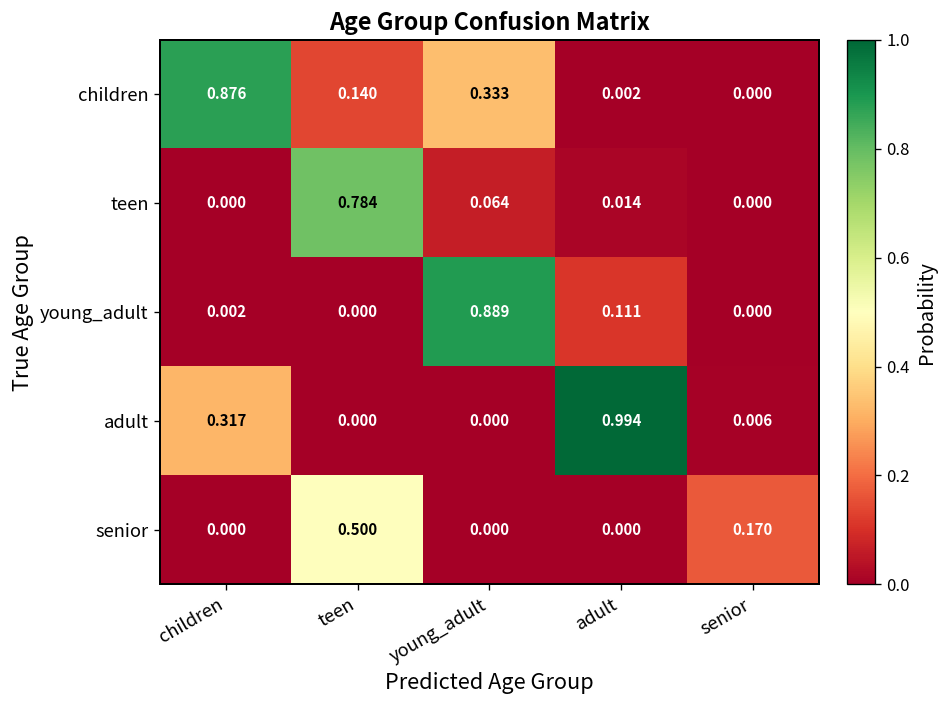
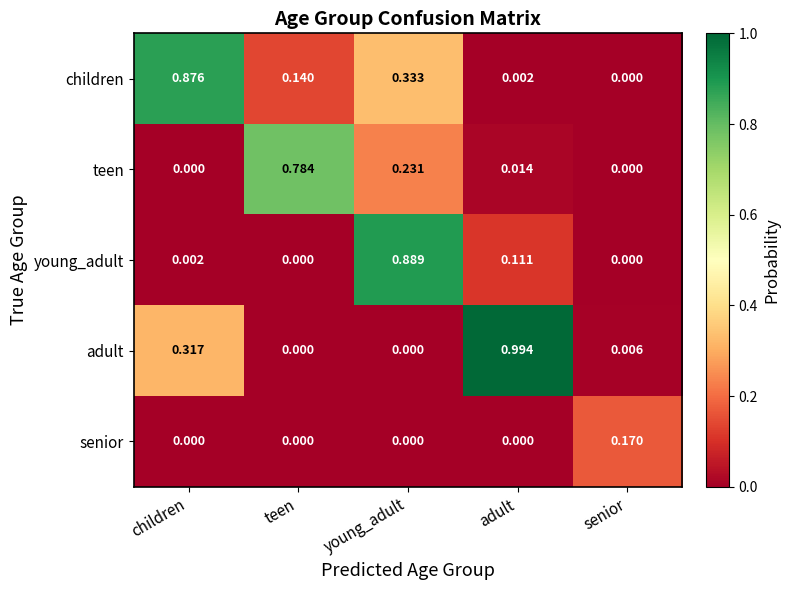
teen, young_adult: 0.064 -> 0.231
senior, teen: 0.500 -> 0.000
